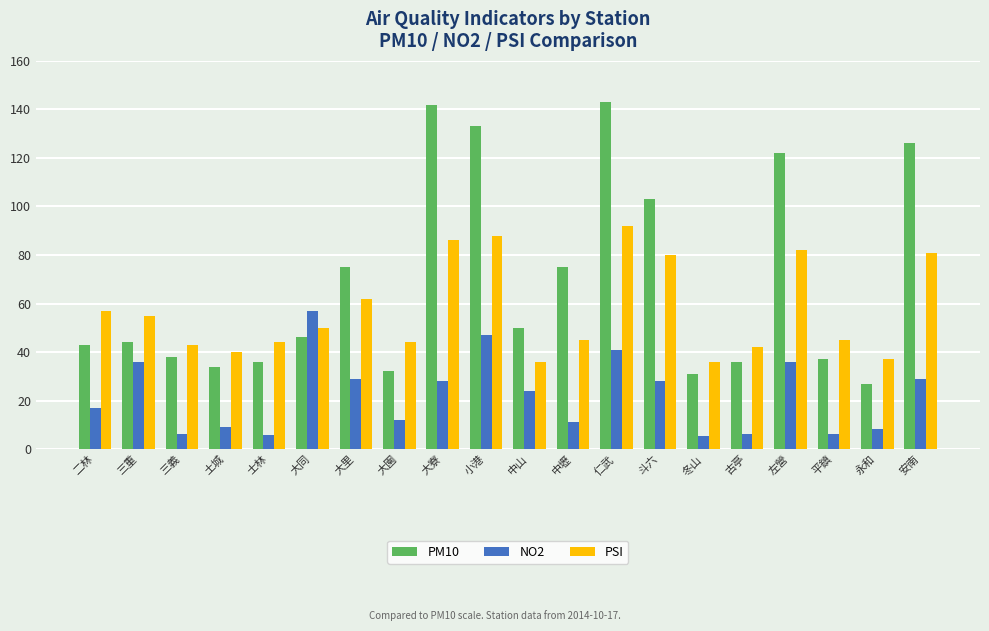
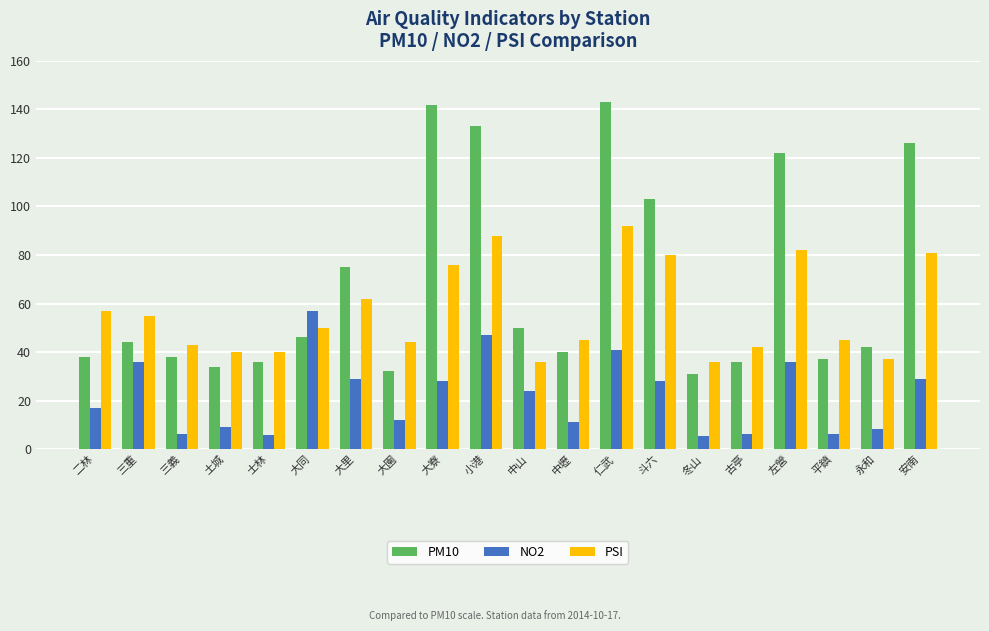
PM10, 二林: 43 -> 38
PSI, 士林: 44 -> 40
PSI, 大寮: 86 -> 76
PM10, 中壢: 75 -> 40
PM10, 永和: 27 -> 42
